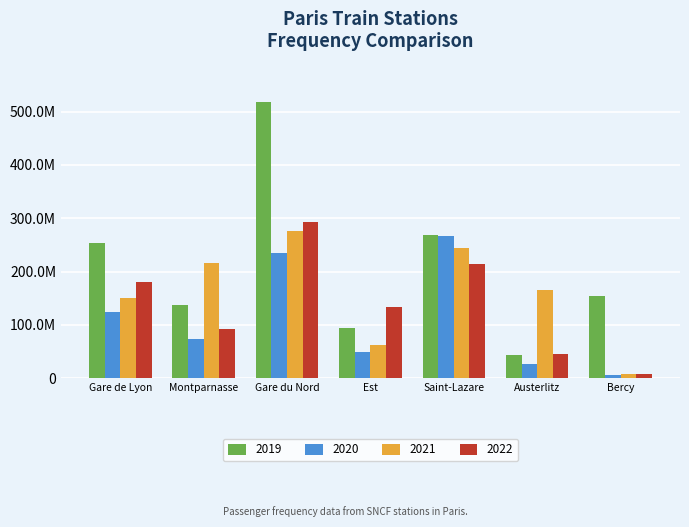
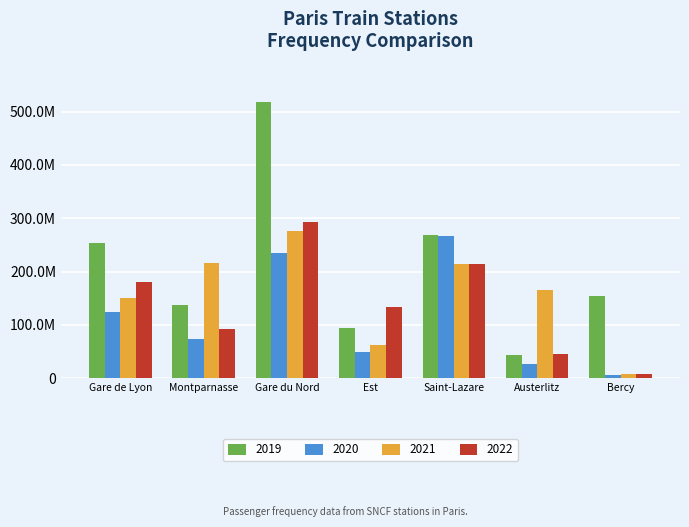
2021, Saint-Lazare: 240000000 -> 210000000
